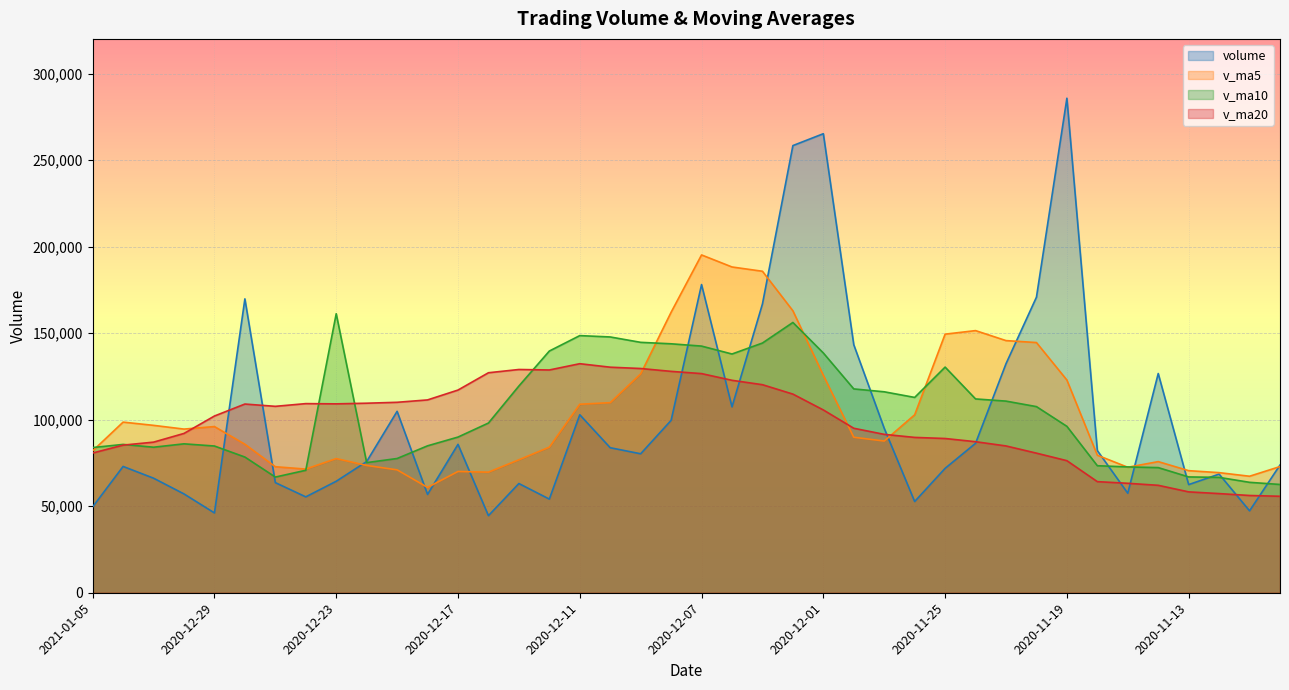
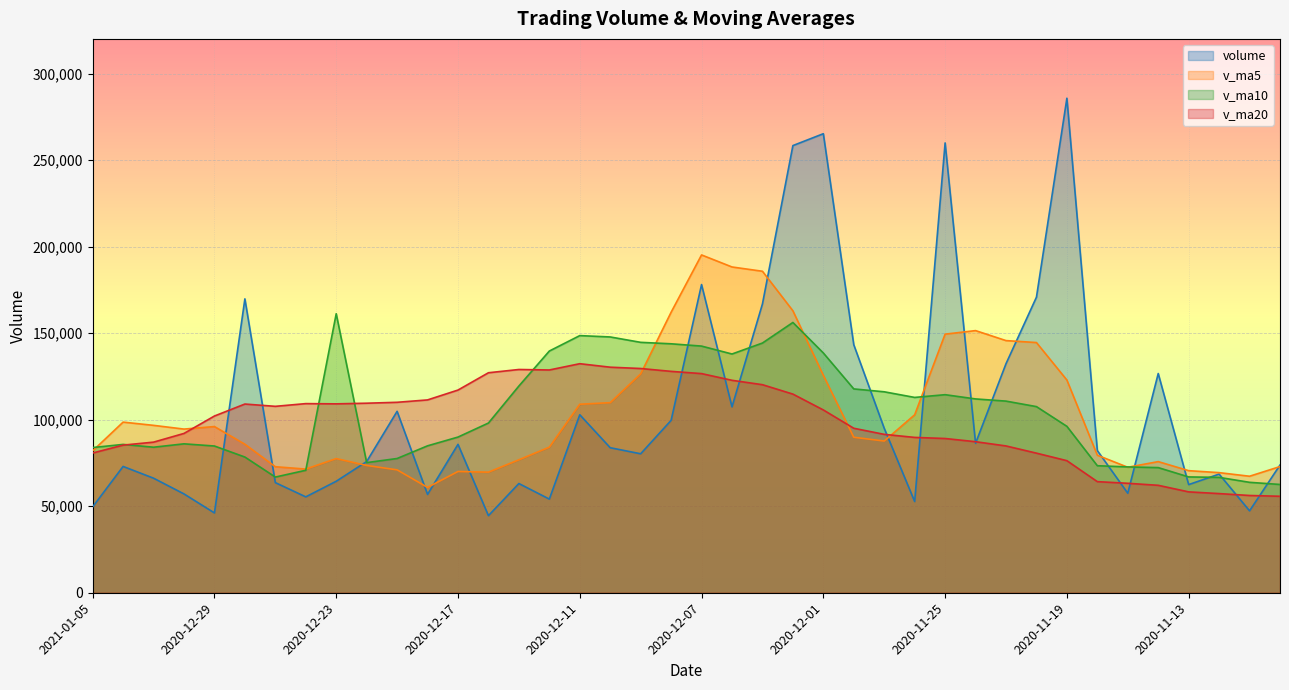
volume, 2020-11-25: 72,000 -> 260,000
v_ma10, 2020-11-25: 130,000 -> 114,000
